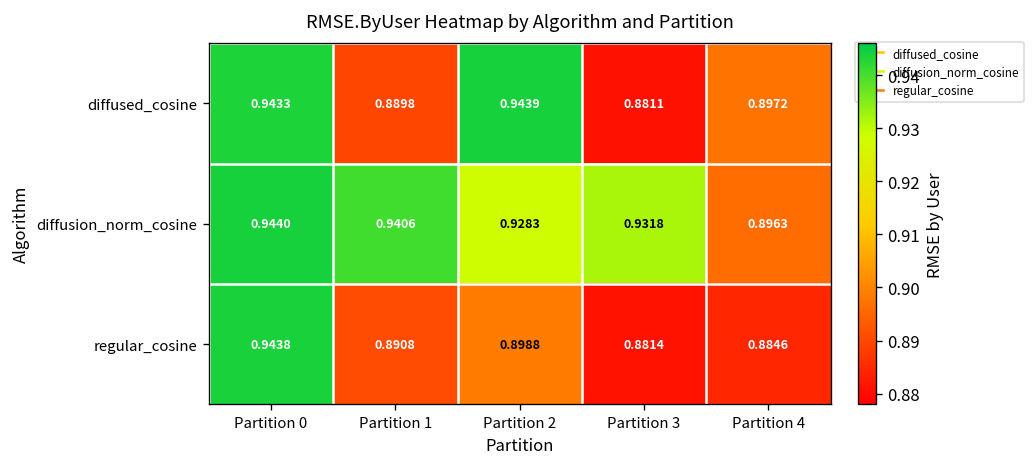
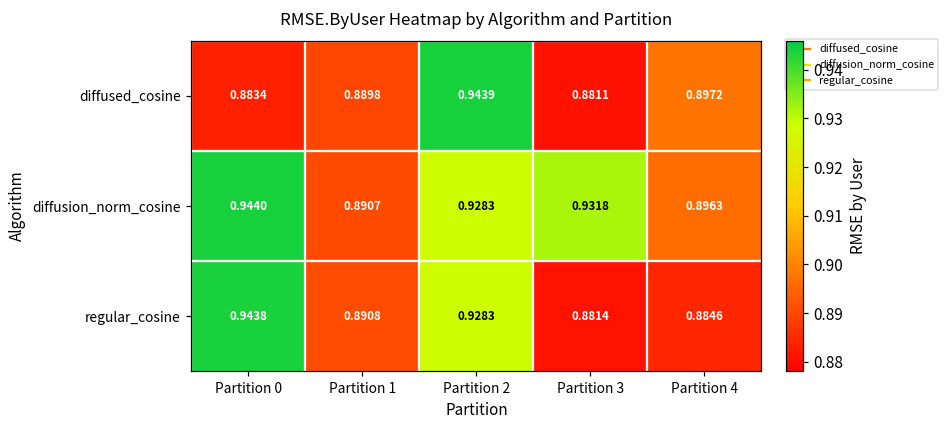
diffused_cosine, Partition 0: 0.9433 -> 0.8834
diffusion_norm_cosine, Partition 1: 0.9406 -> 0.8907
regular_cosine, Partition 2: 0.8988 -> 0.9283
